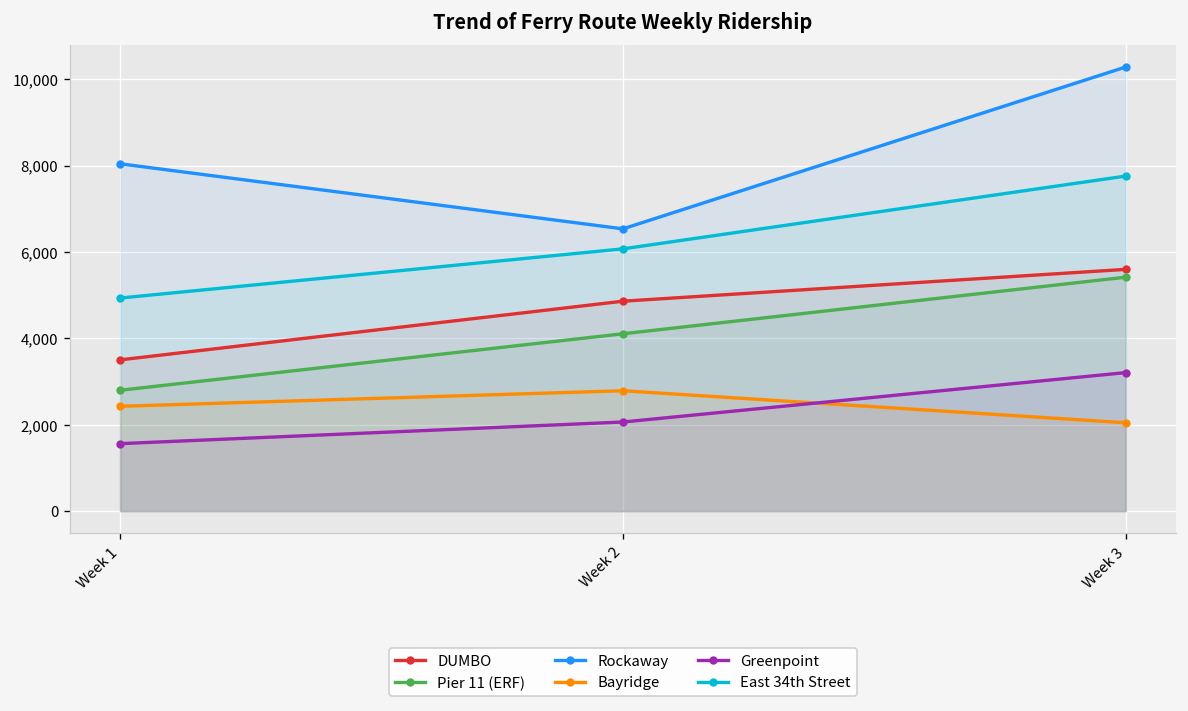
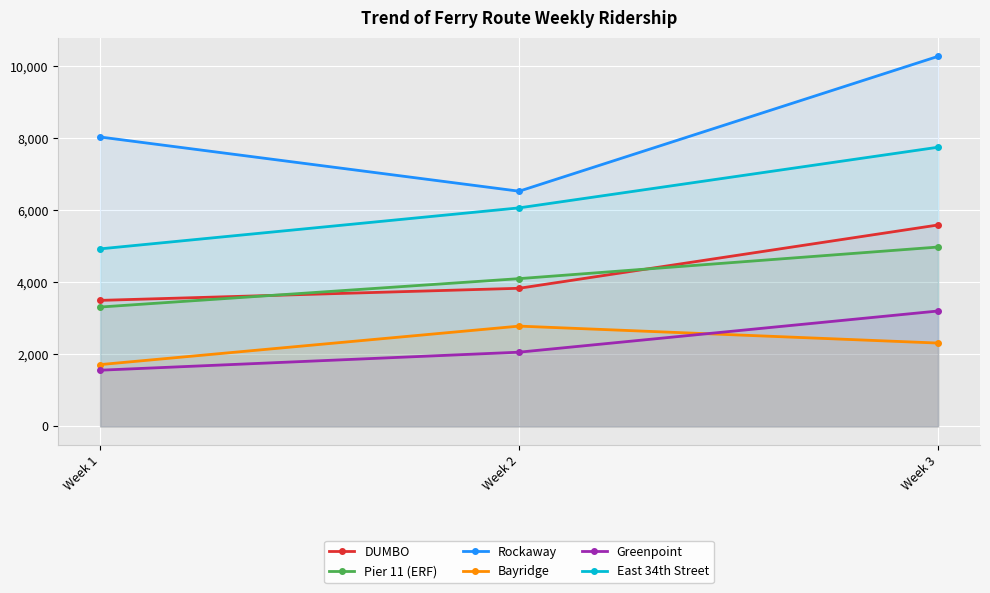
Pier 11 (ERF), Week 1: 2,800 -> 3,300
Bayridge, Week 1: 2,400 -> 1,700
DUMBO, Week 2: 4,900 -> 3,800
Pier 11 (ERF), Week 3: 5,400 -> 5,000
Bayridge, Week 3: 2,000 -> 2,300
